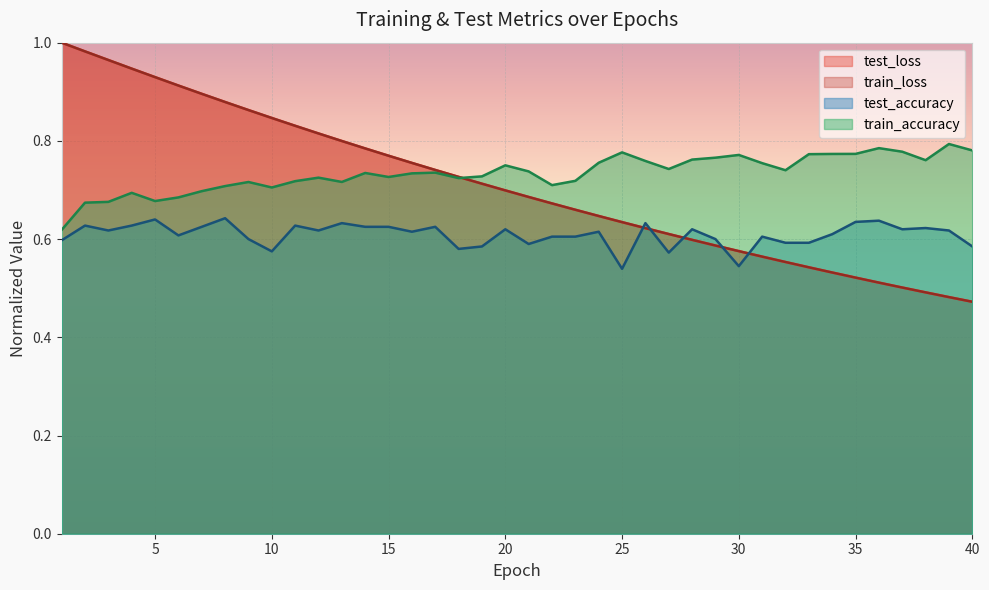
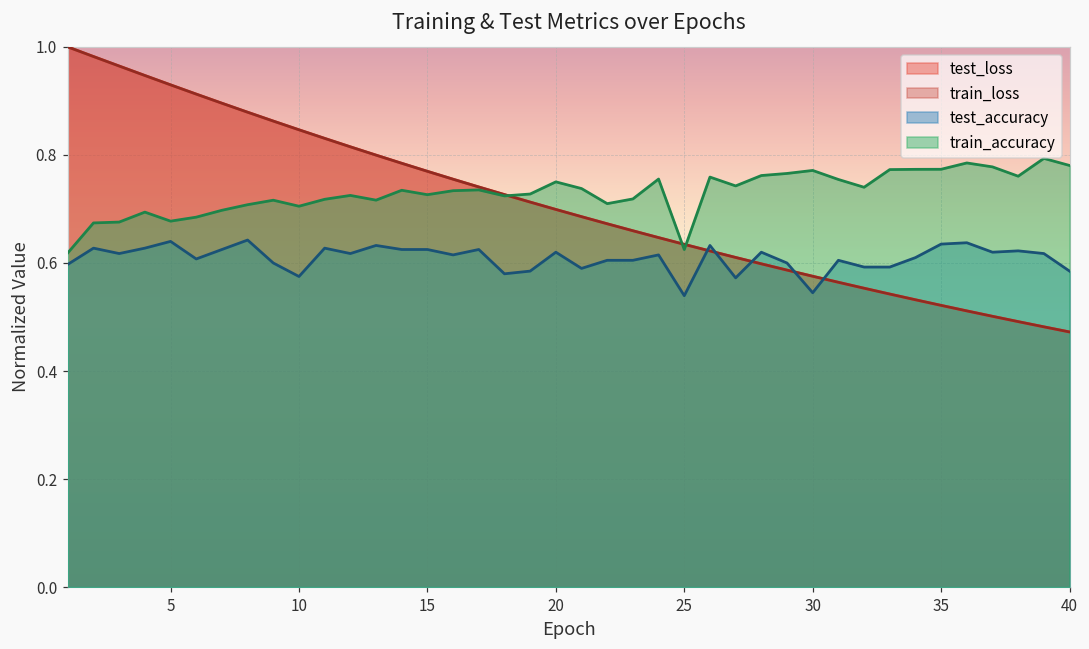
train_accuracy, 25: 0.78 -> 0.62
